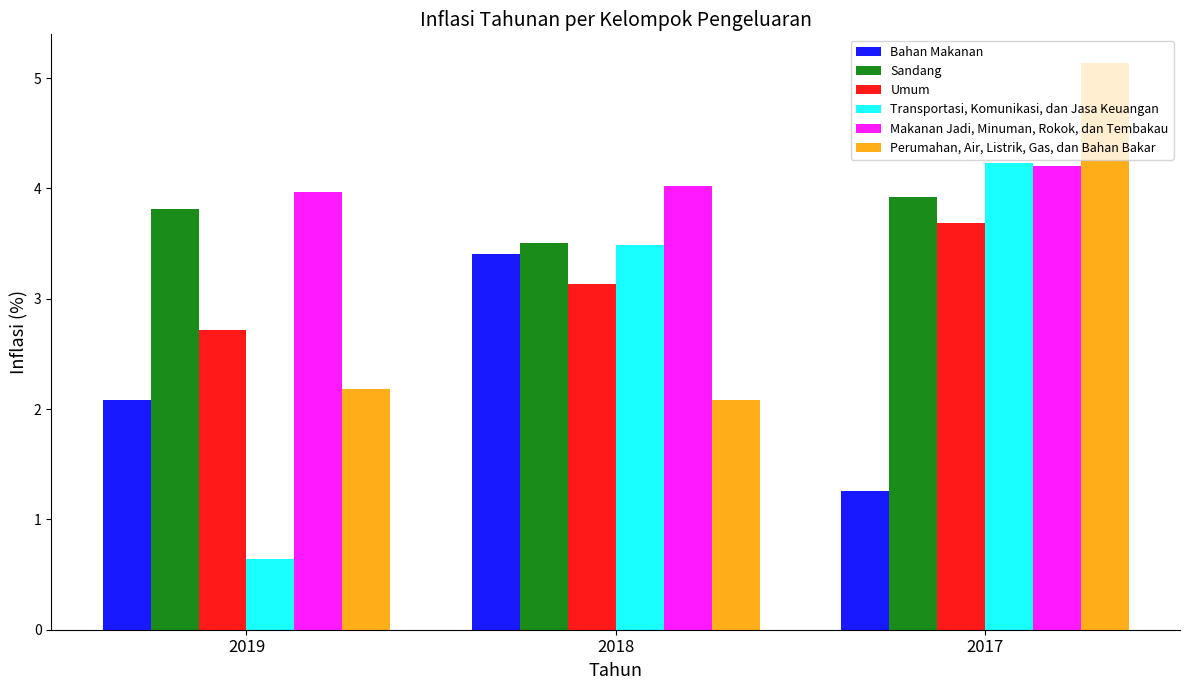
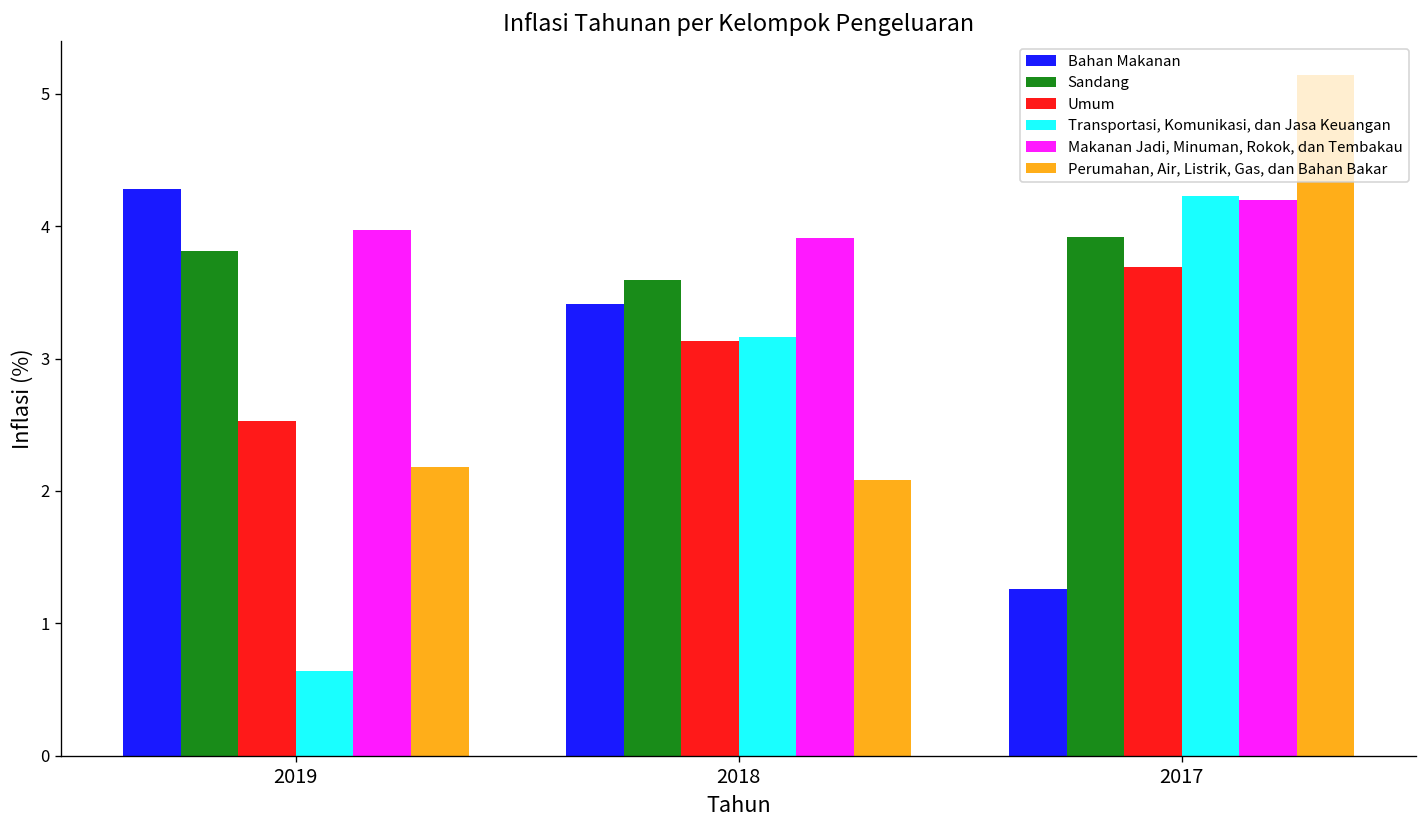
Bahan Makanan, 2019: 2.08 -> 4.28
Umum, 2019: 2.72 -> 2.53
Sandang, 2018: 3.51 -> 3.59
Transportasi, Komunikasi, dan Jasa Keuangan, 2018: 3.49 -> 3.16
Makanan Jadi, Minuman, Rokok, dan Tembakau, 2018: 4.02 -> 3.91
